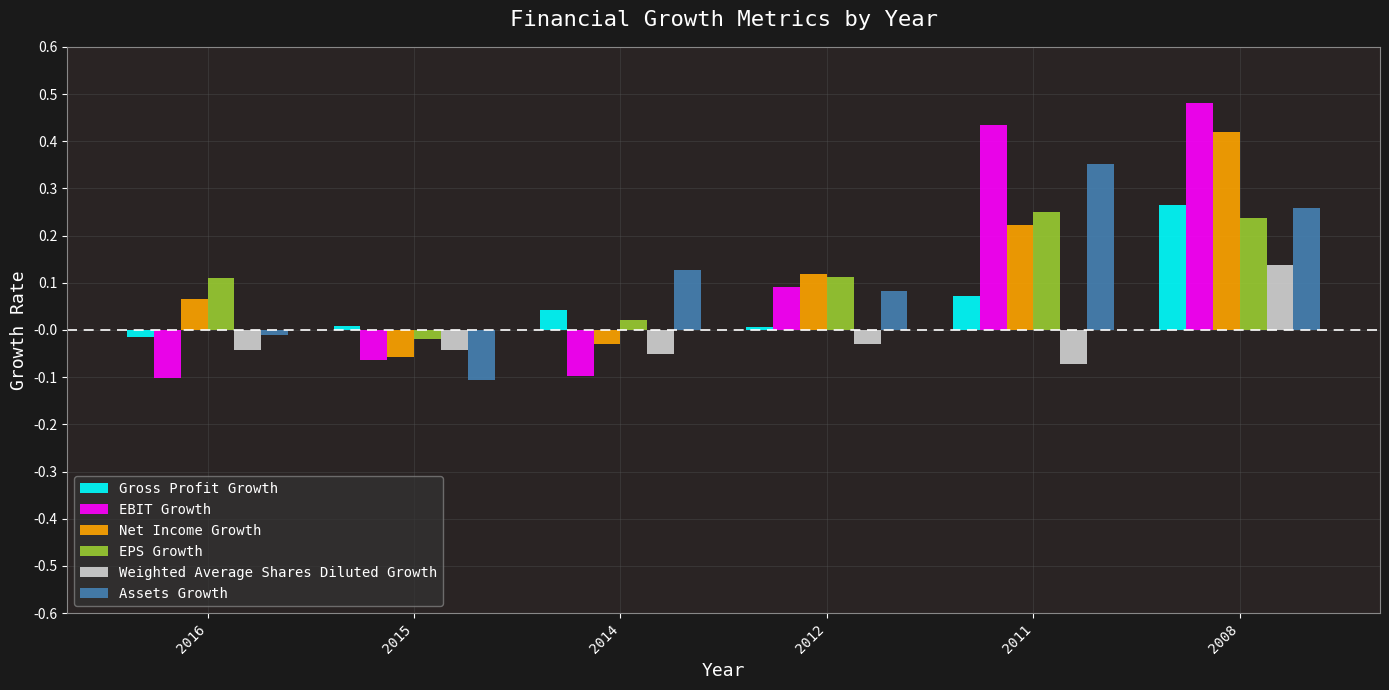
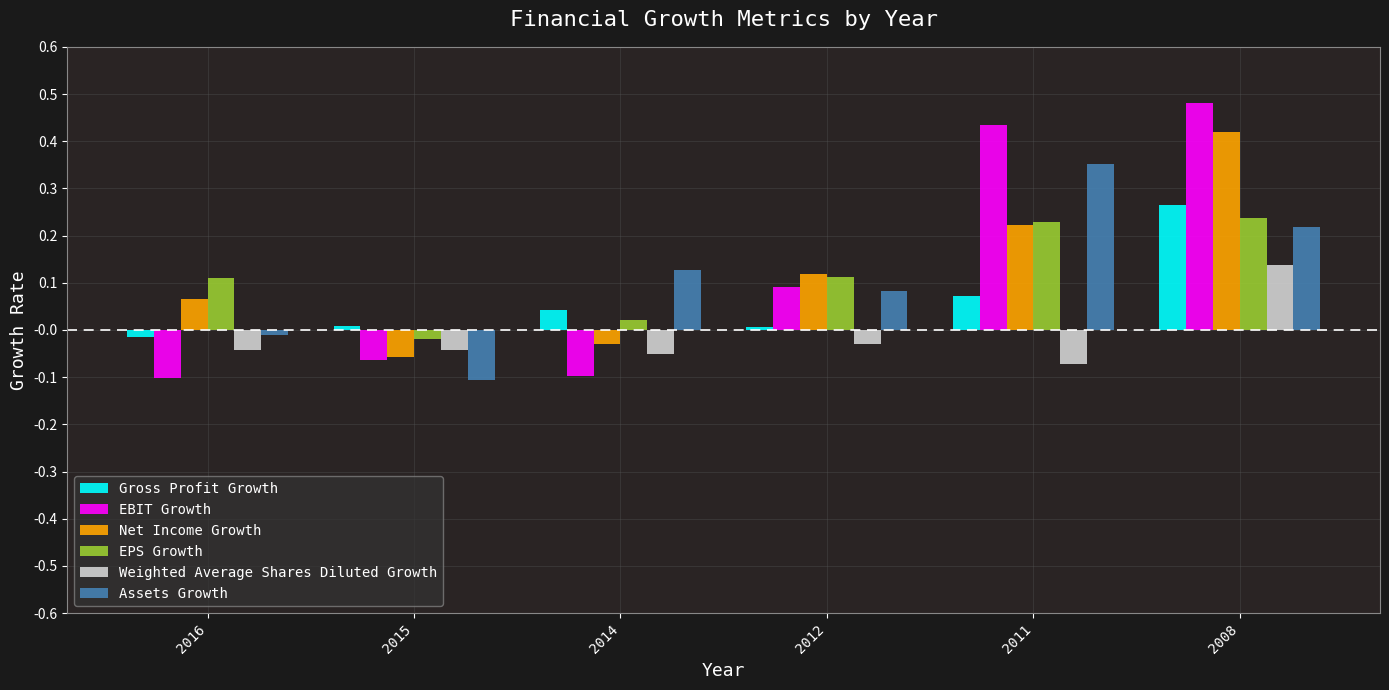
EPS Growth, 2011: 0.25 -> 0.23
Assets Growth, 2008: 0.26 -> 0.22
